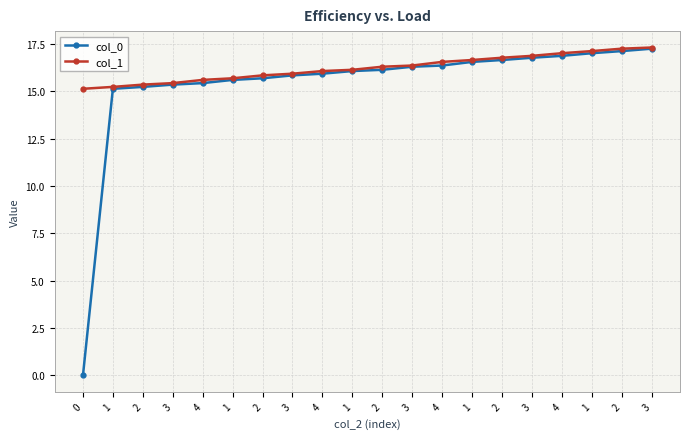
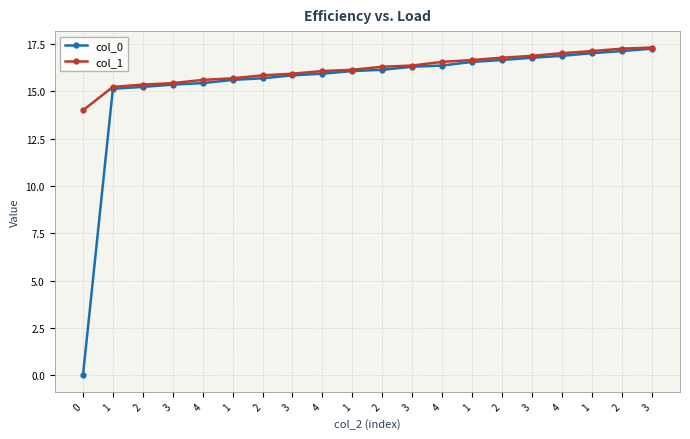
col_1, 0: 15.1 -> 14.0
